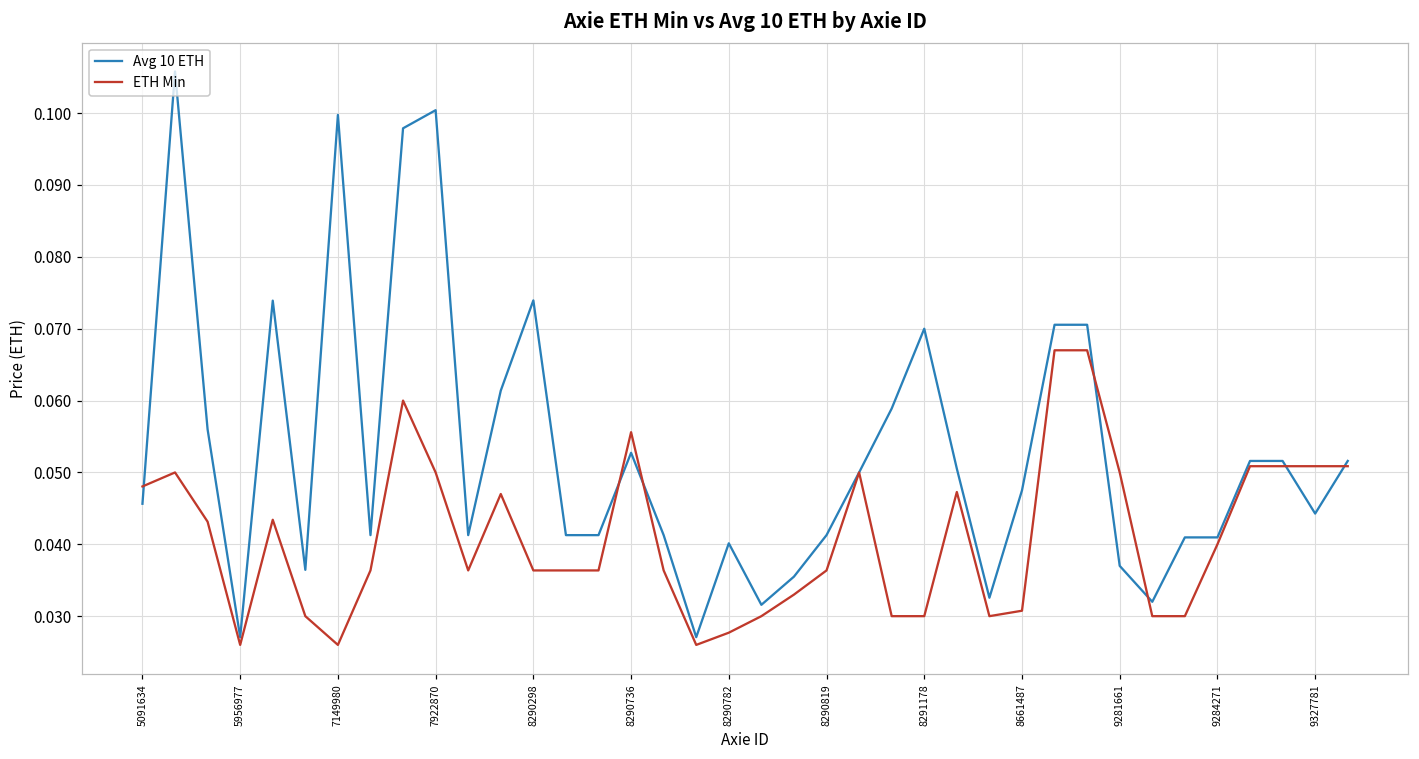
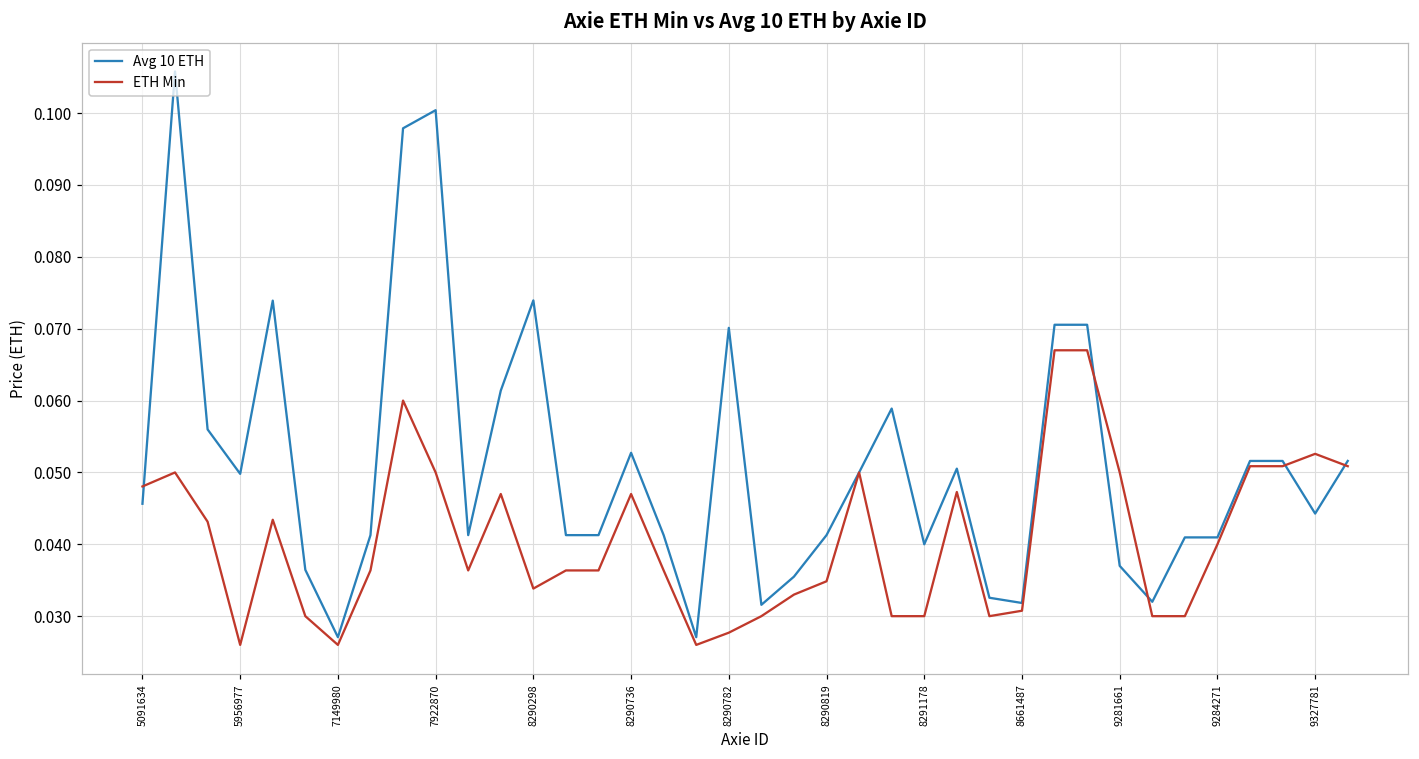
Avg 10 ETH, 5956977: 0.027 -> 0.050
Avg 10 ETH, 7149980: 0.100 -> 0.027
ETH Min, 8290298: 0.036 -> 0.034
ETH Min, 8290736: 0.056 -> 0.047
Avg 10 ETH, 8290782: 0.040 -> 0.070
ETH Min, 8290819: 0.036 -> 0.035
Avg 10 ETH, 8291178: 0.07 -> 0.04
Avg 10 ETH, 8661487: 0.047 -> 0.032
ETH Min, 9327781: 0.051 -> 0.053
